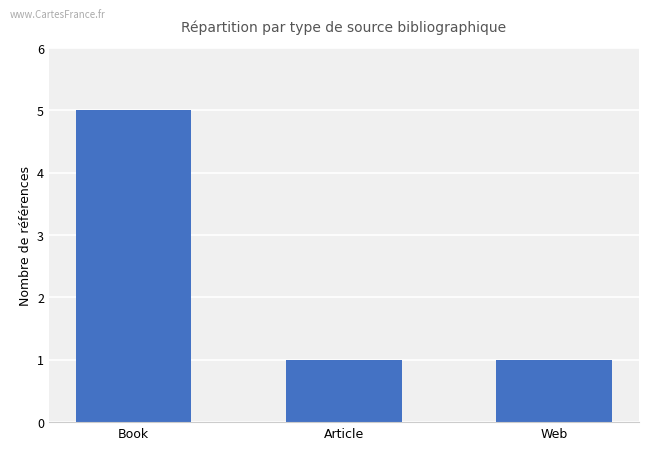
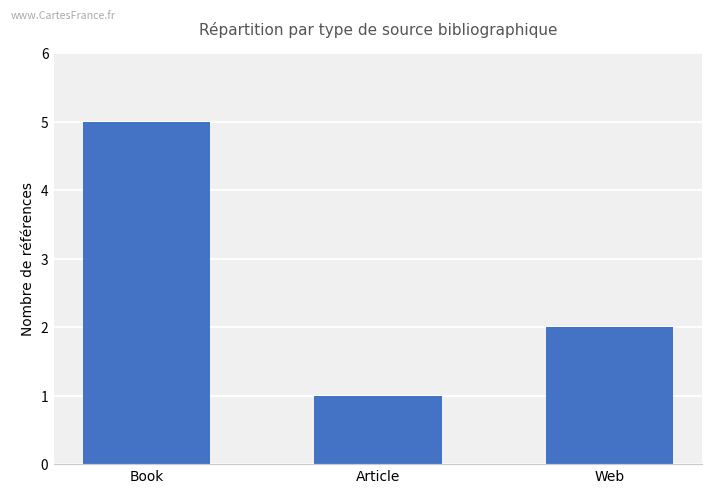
Web: 1 -> 2
